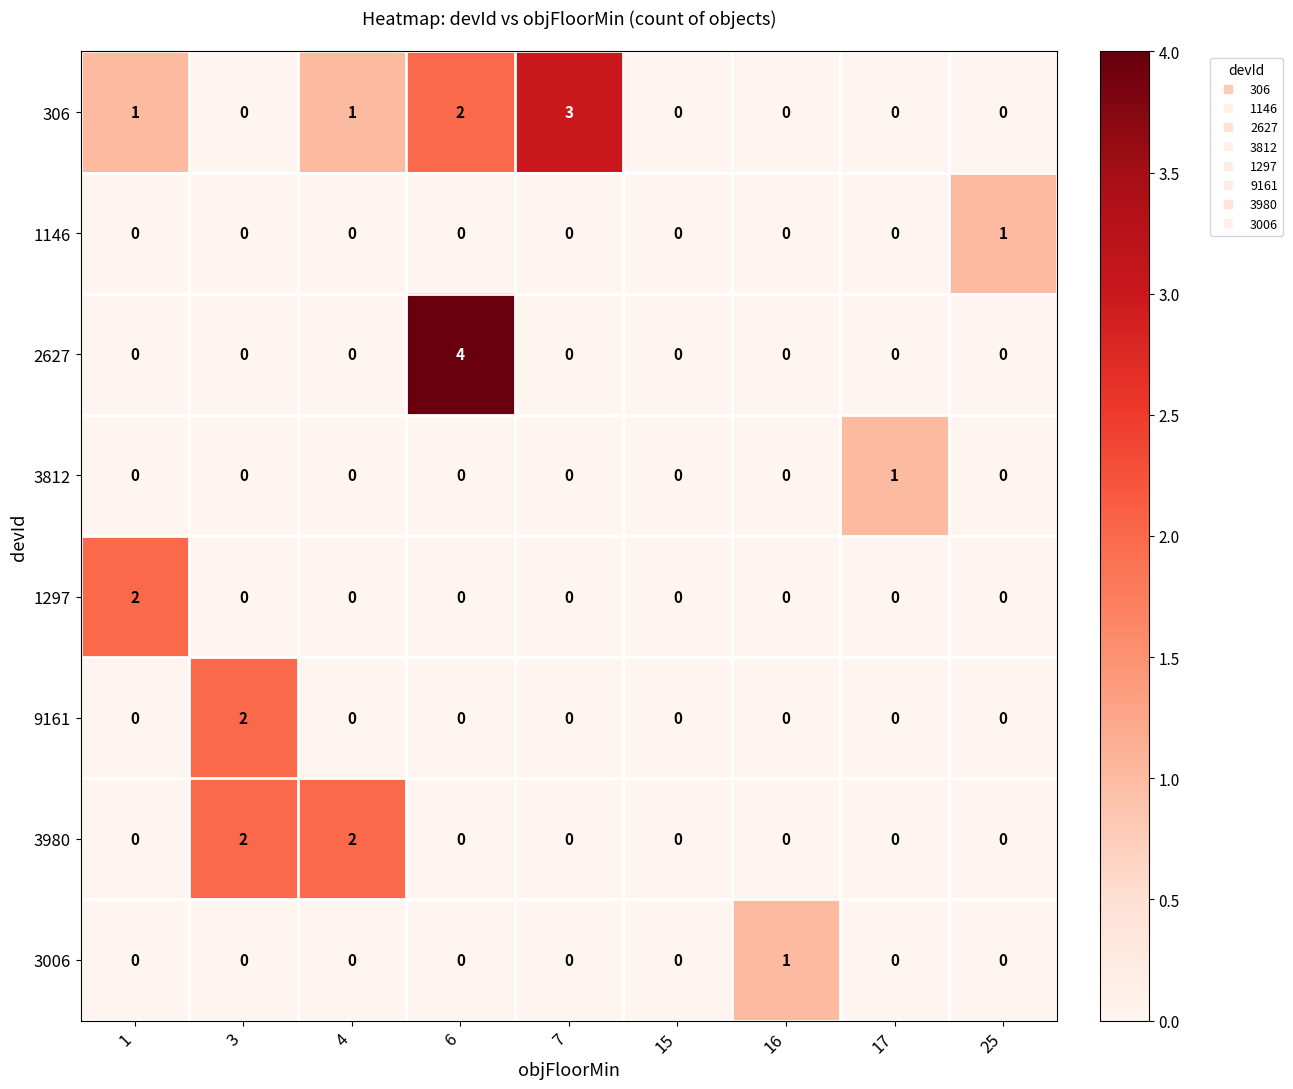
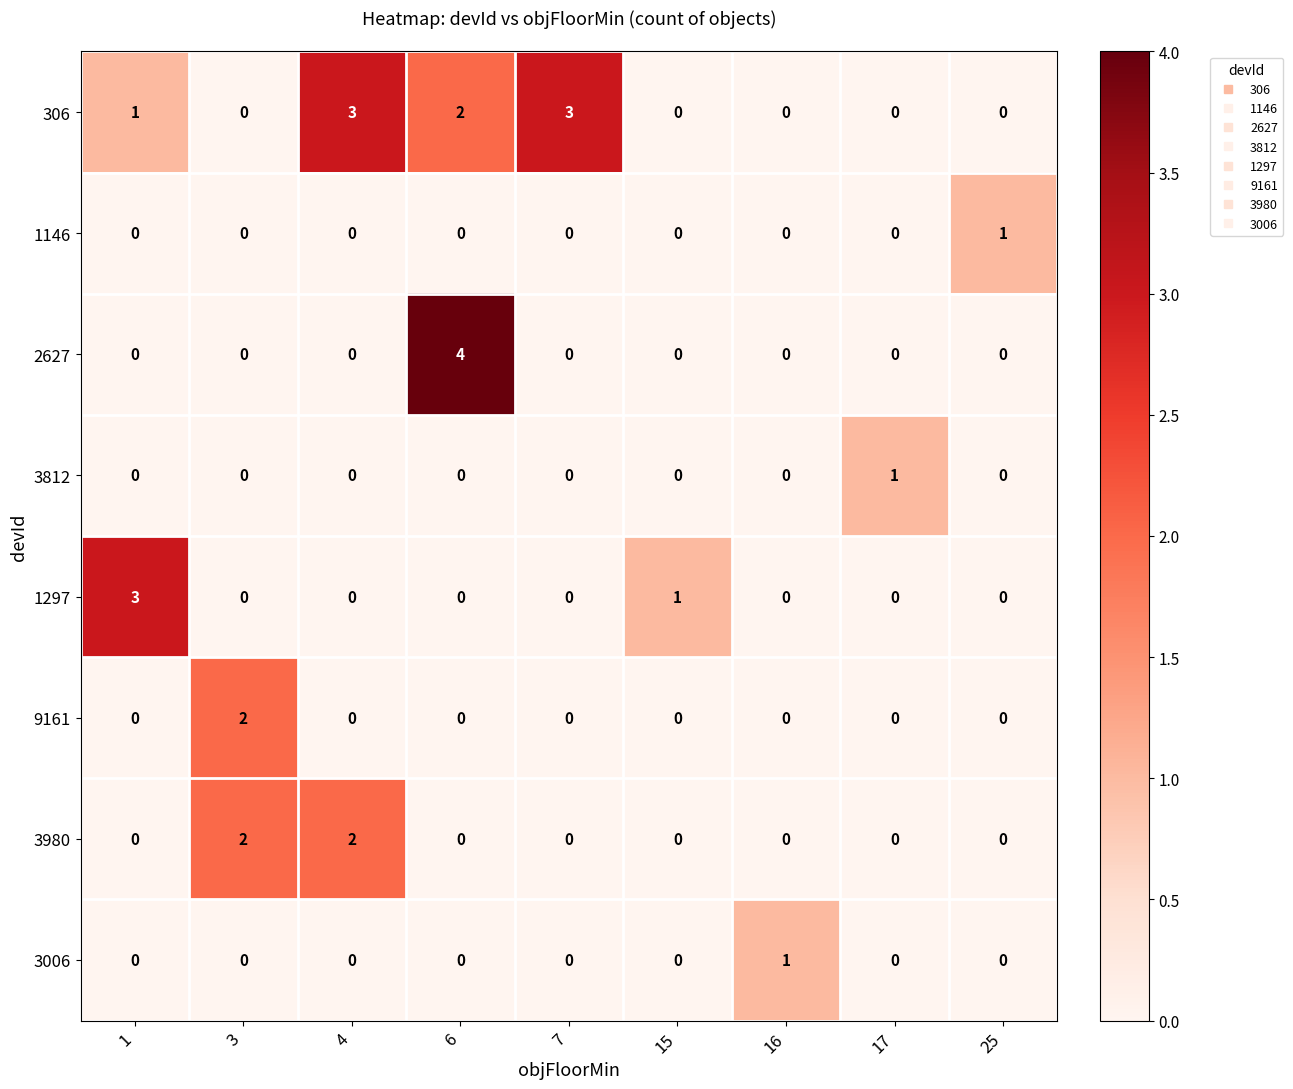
306, 4: 1 -> 3
1297, 1: 2 -> 3
1297, 15: 0 -> 1
